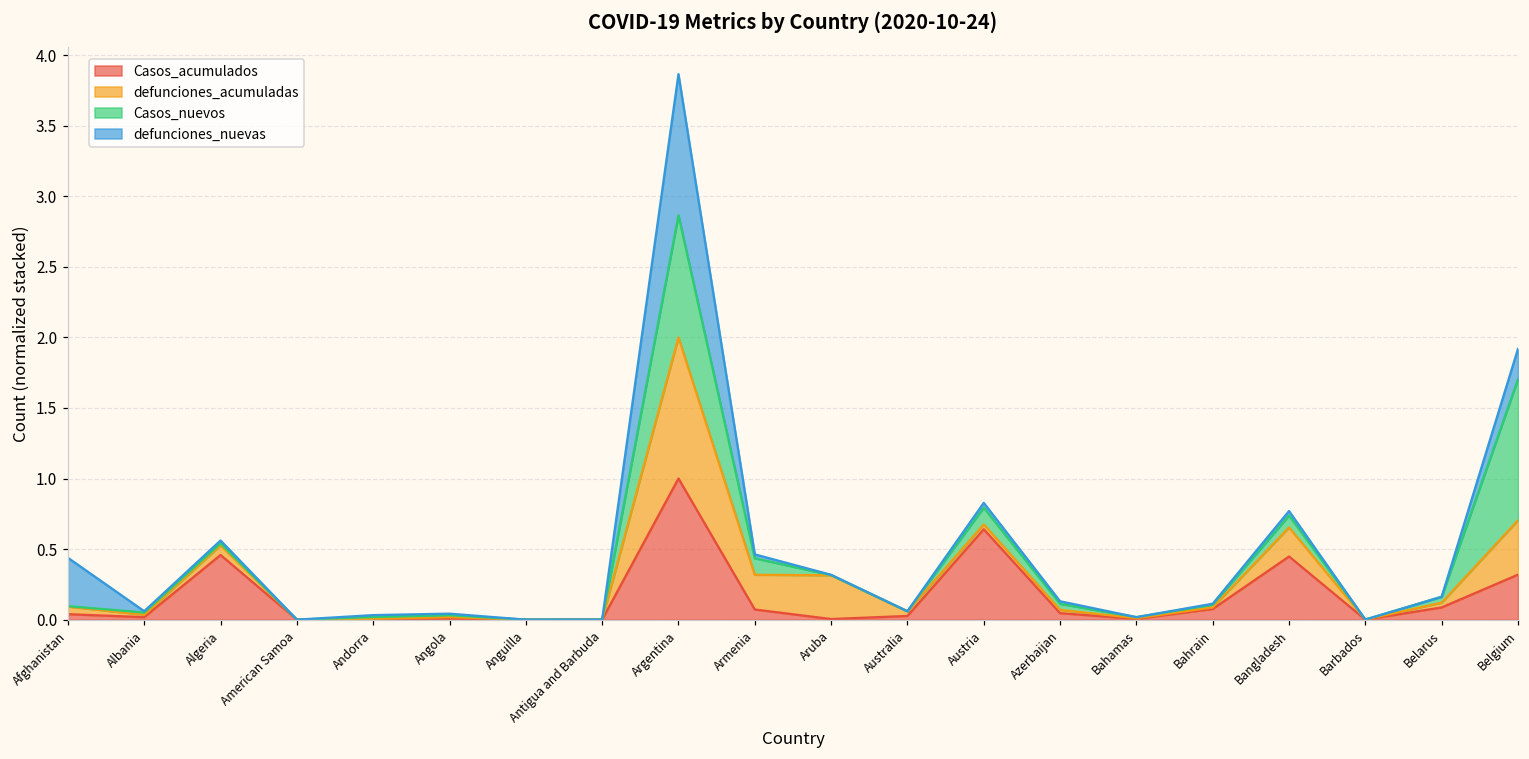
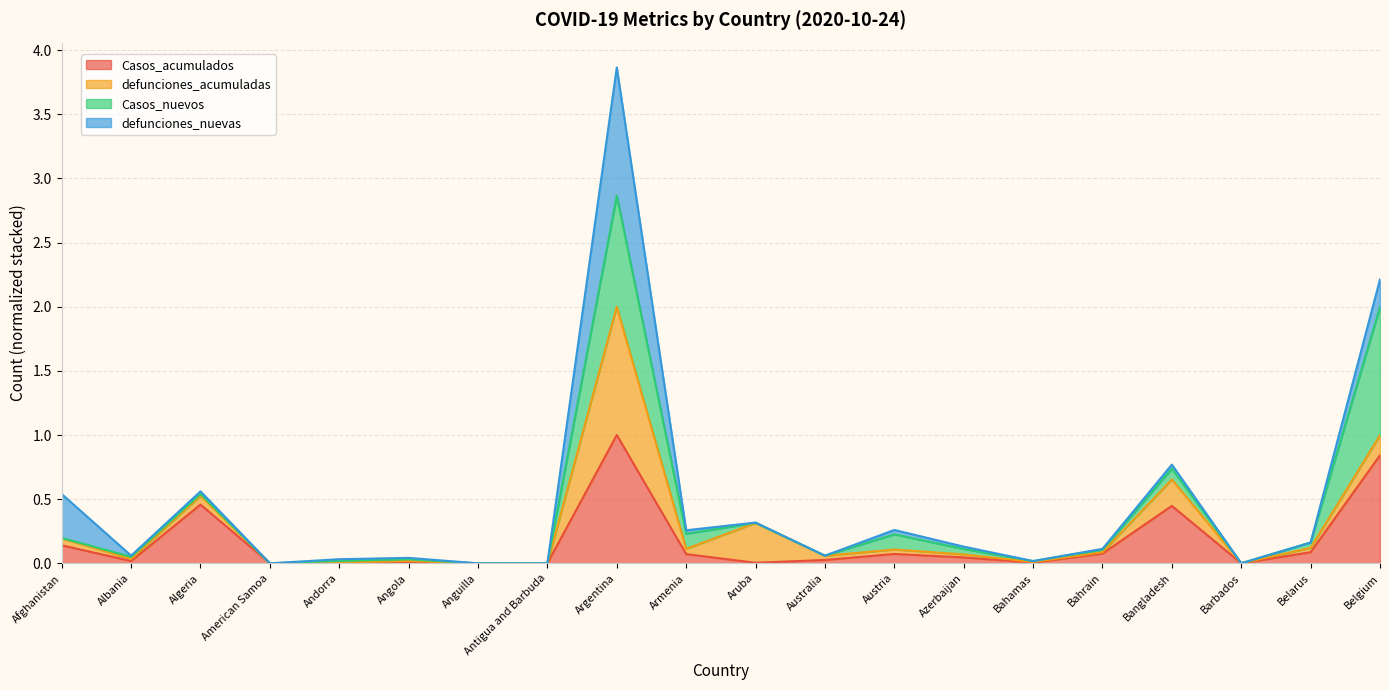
Casos_acumulados, Afghanistan: 0.04 -> 0.14
defunciones_acumuladas, Armenia: 0.25 -> 0.04
Casos_acumulados, Austria: 0.64 -> 0.07
Casos_acumulados, Belgium: 0.32 -> 0.84
defunciones_acumuladas, Belgium: 0.39 -> 0.16
